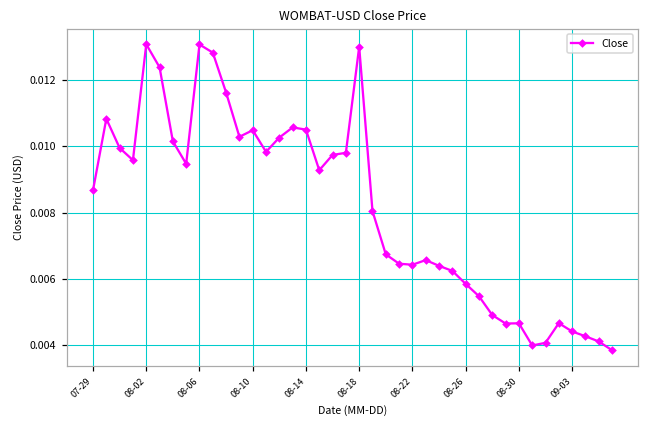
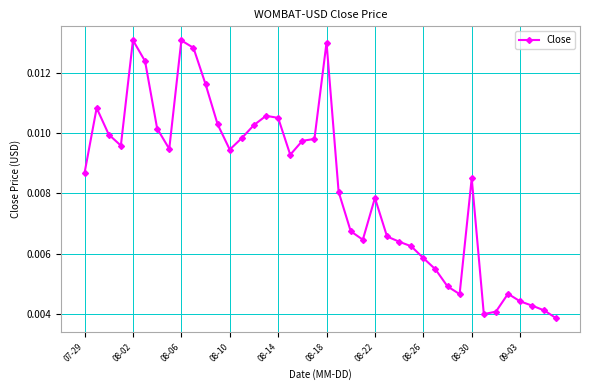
08-10: 0.0105 -> 0.0095
08-22: 0.0064 -> 0.0078
08-30: 0.0047 -> 0.0085
